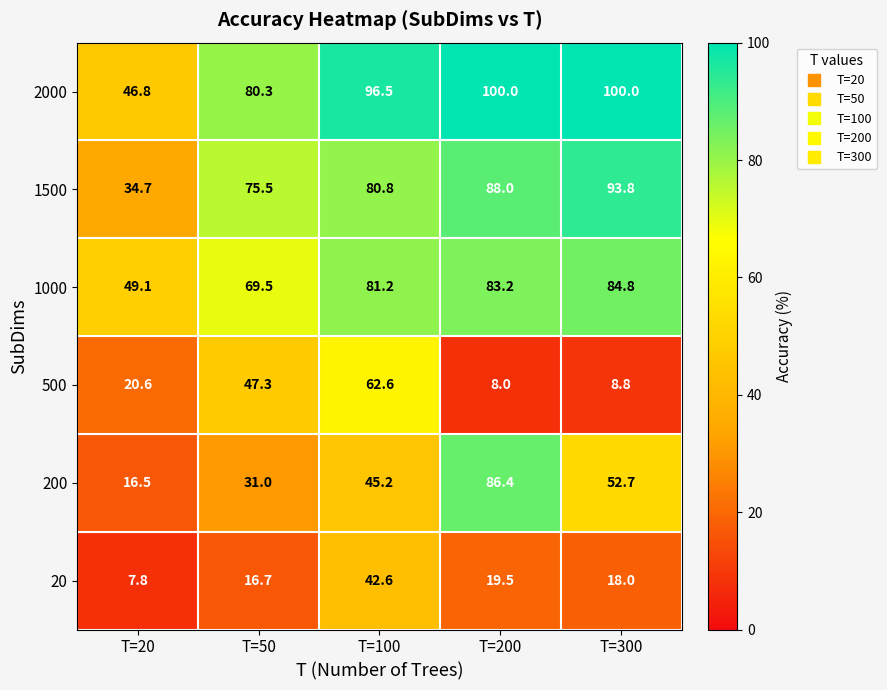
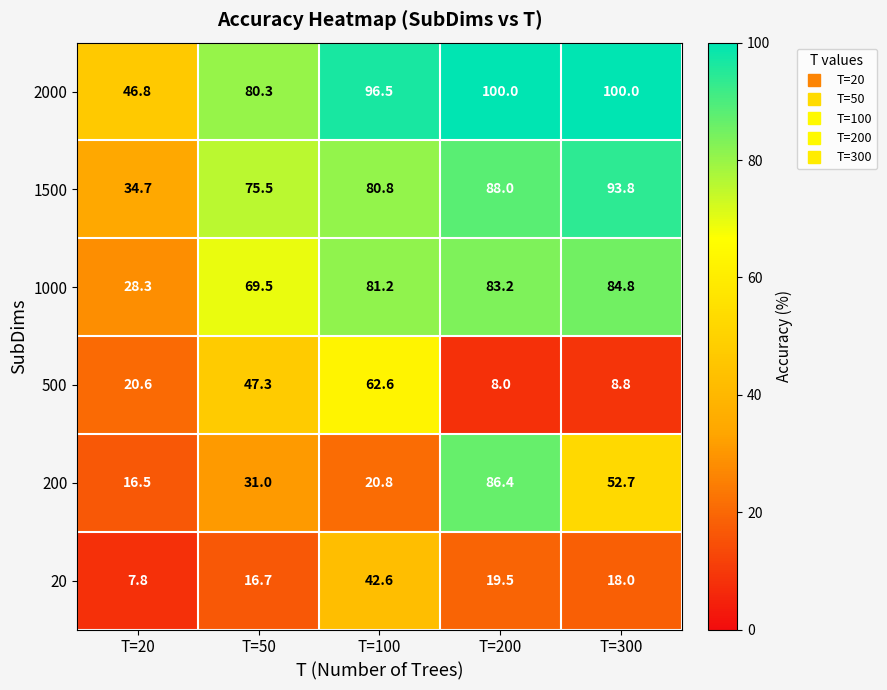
1000, T=20: 49.1 -> 28.3
200, T=100: 45.2 -> 20.8
